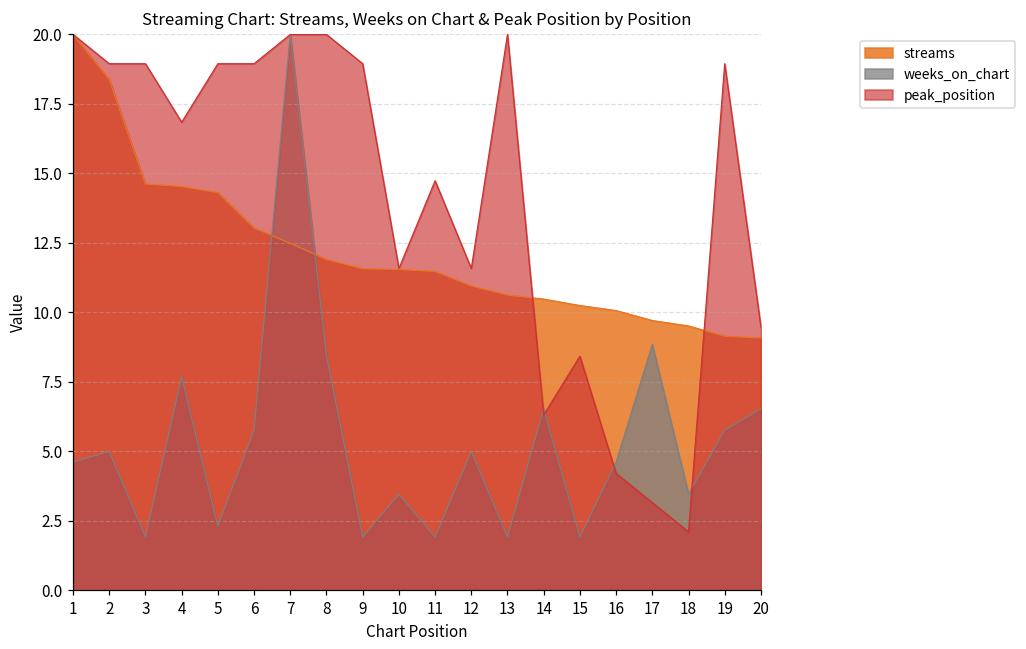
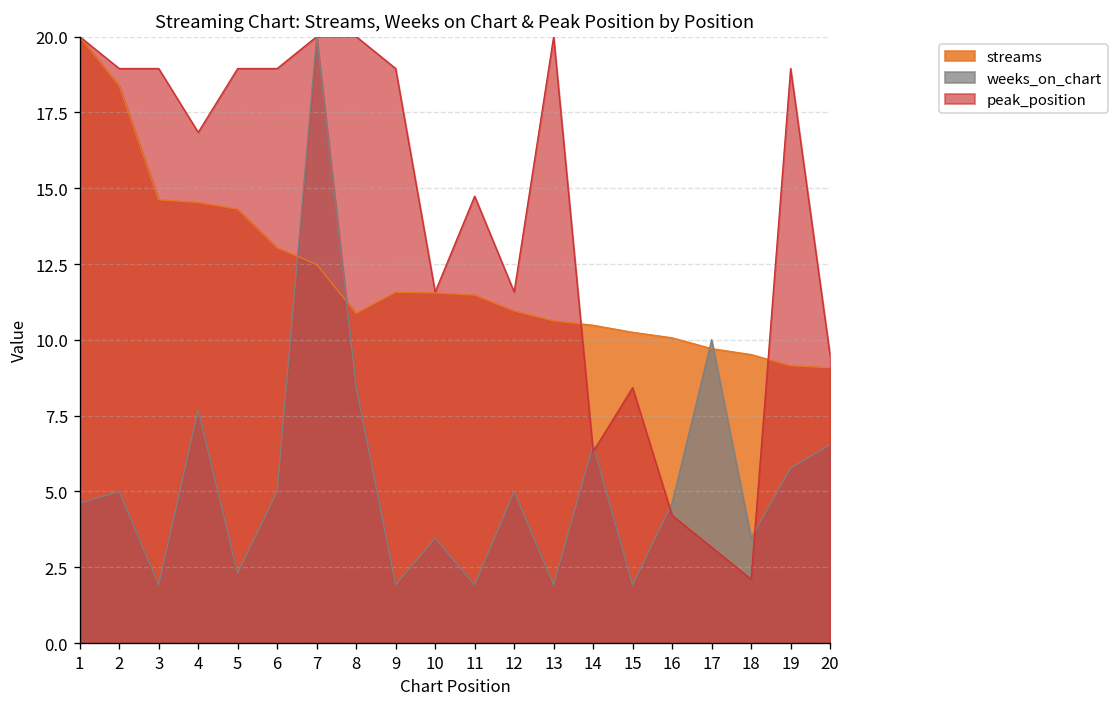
weeks_on_chart, 6: 5.8 -> 5.0
streams, 8: 11.9 -> 10.9
weeks_on_chart, 17: 8.8 -> 10.0
